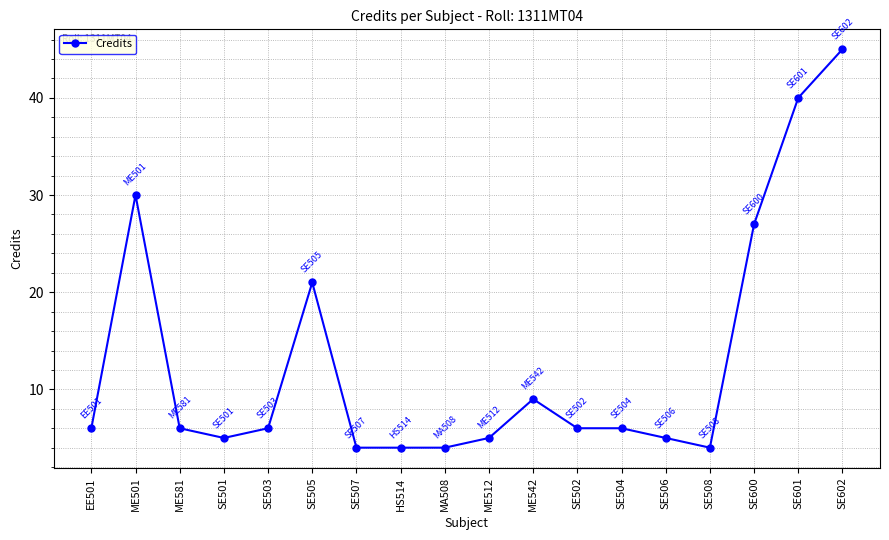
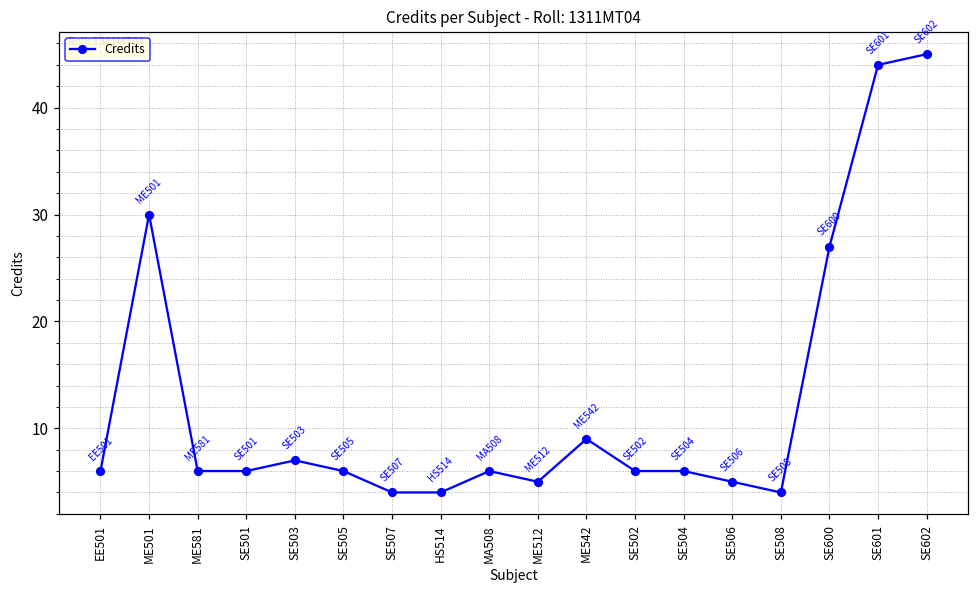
SE501: 5 -> 6
SE503: 6 -> 7
SE505: 21 -> 6
MA508: 4 -> 6
SE601: 40 -> 44
